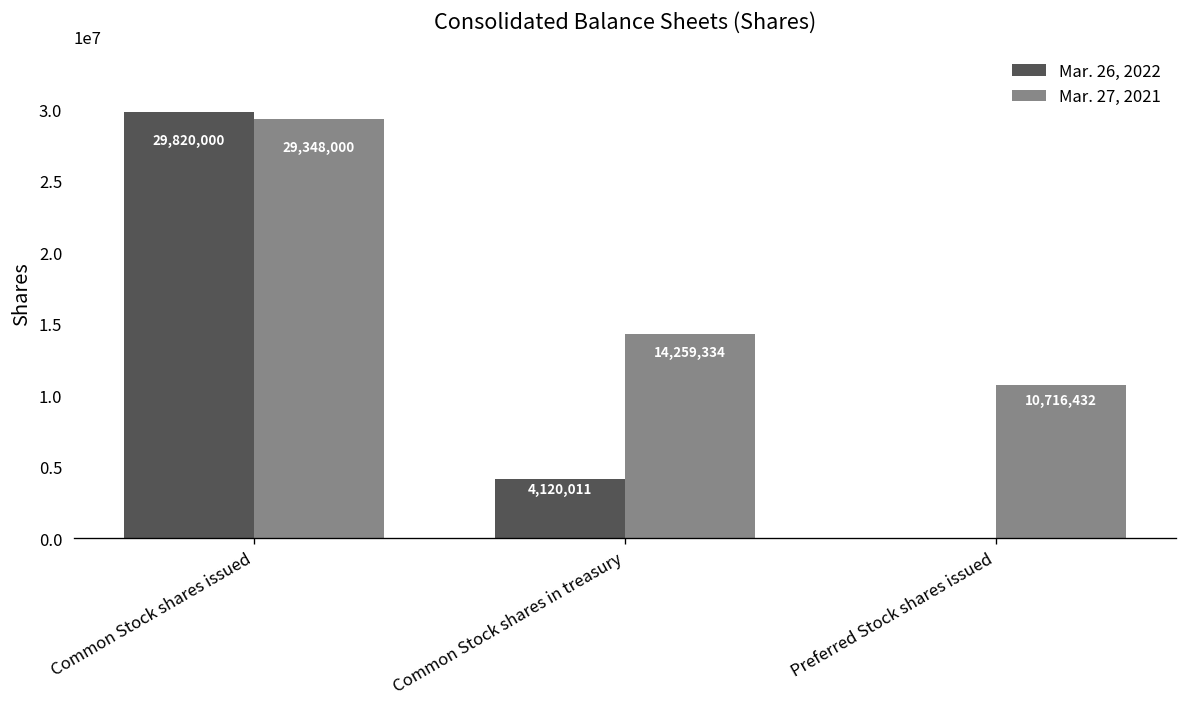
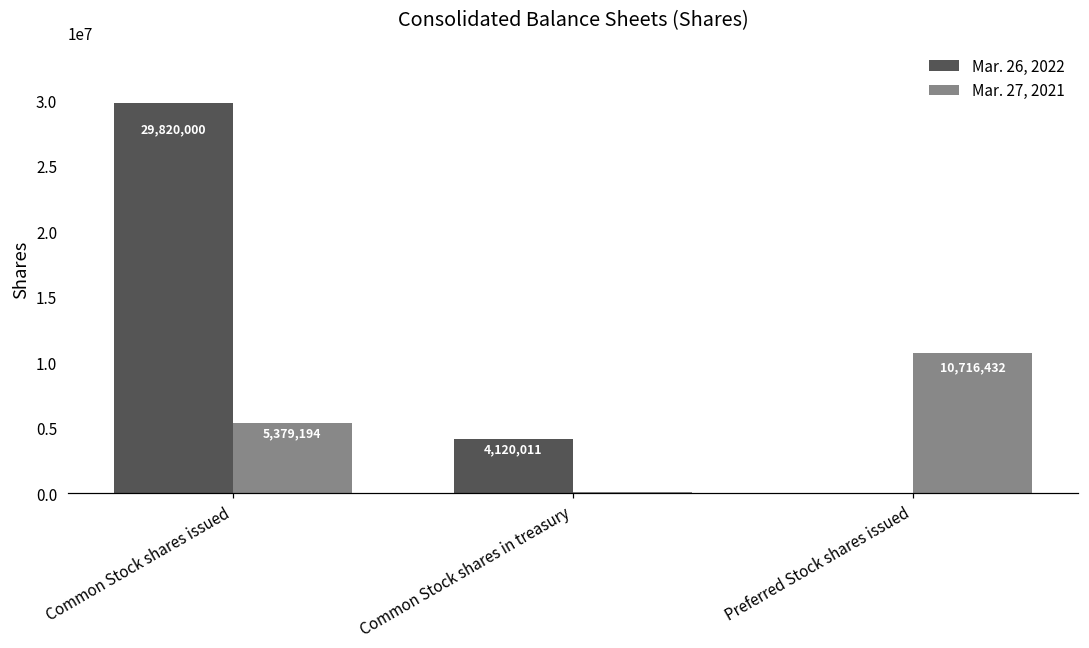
Mar. 27, 2021, Common Stock shares issued: 29,348,000 -> 5,379,194
Mar. 27, 2021, Common Stock shares in treasury: 14300000 -> 100000
